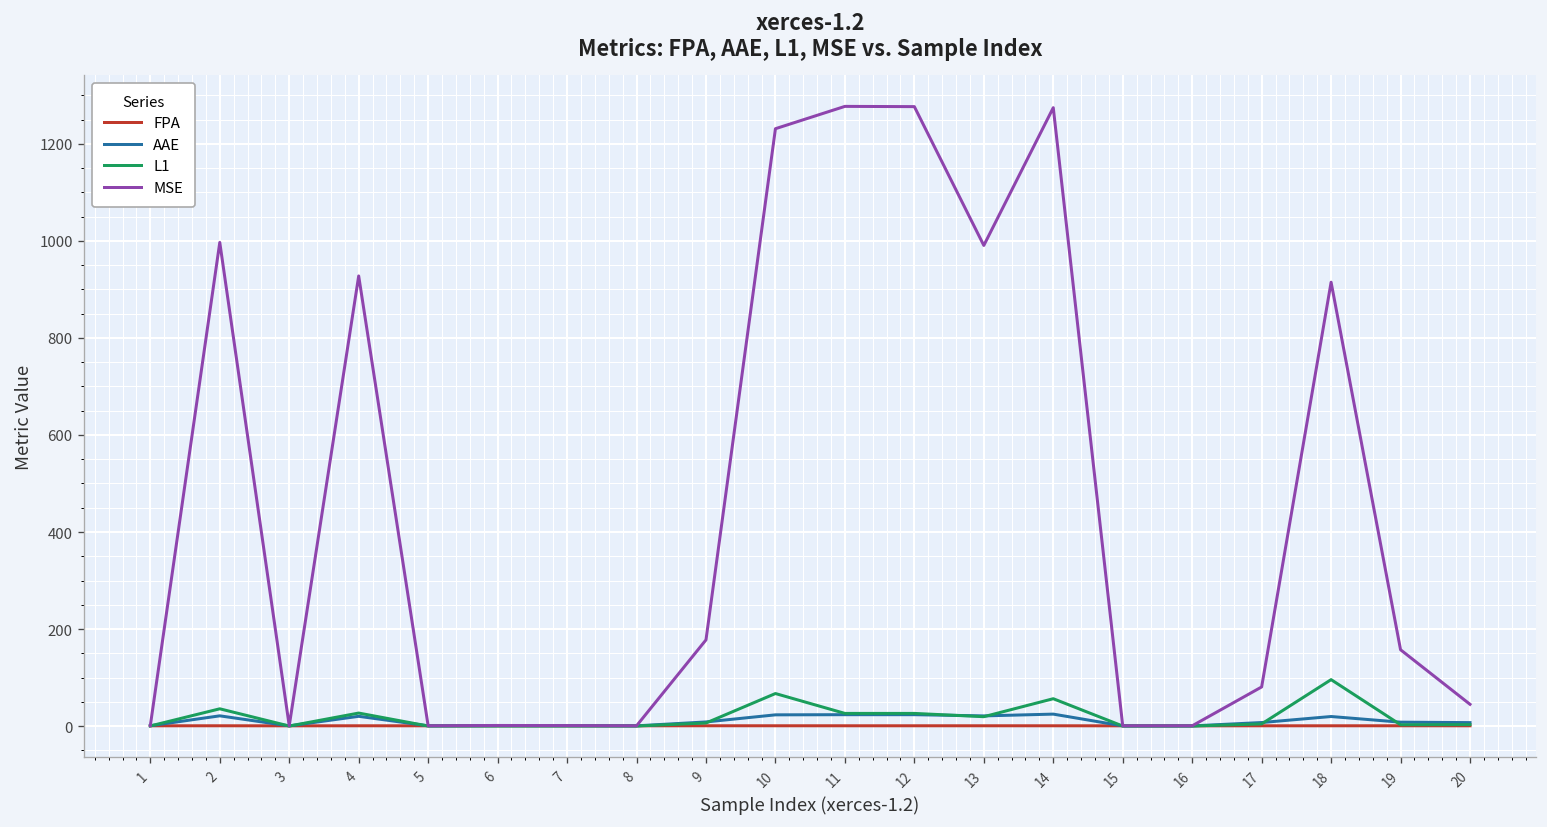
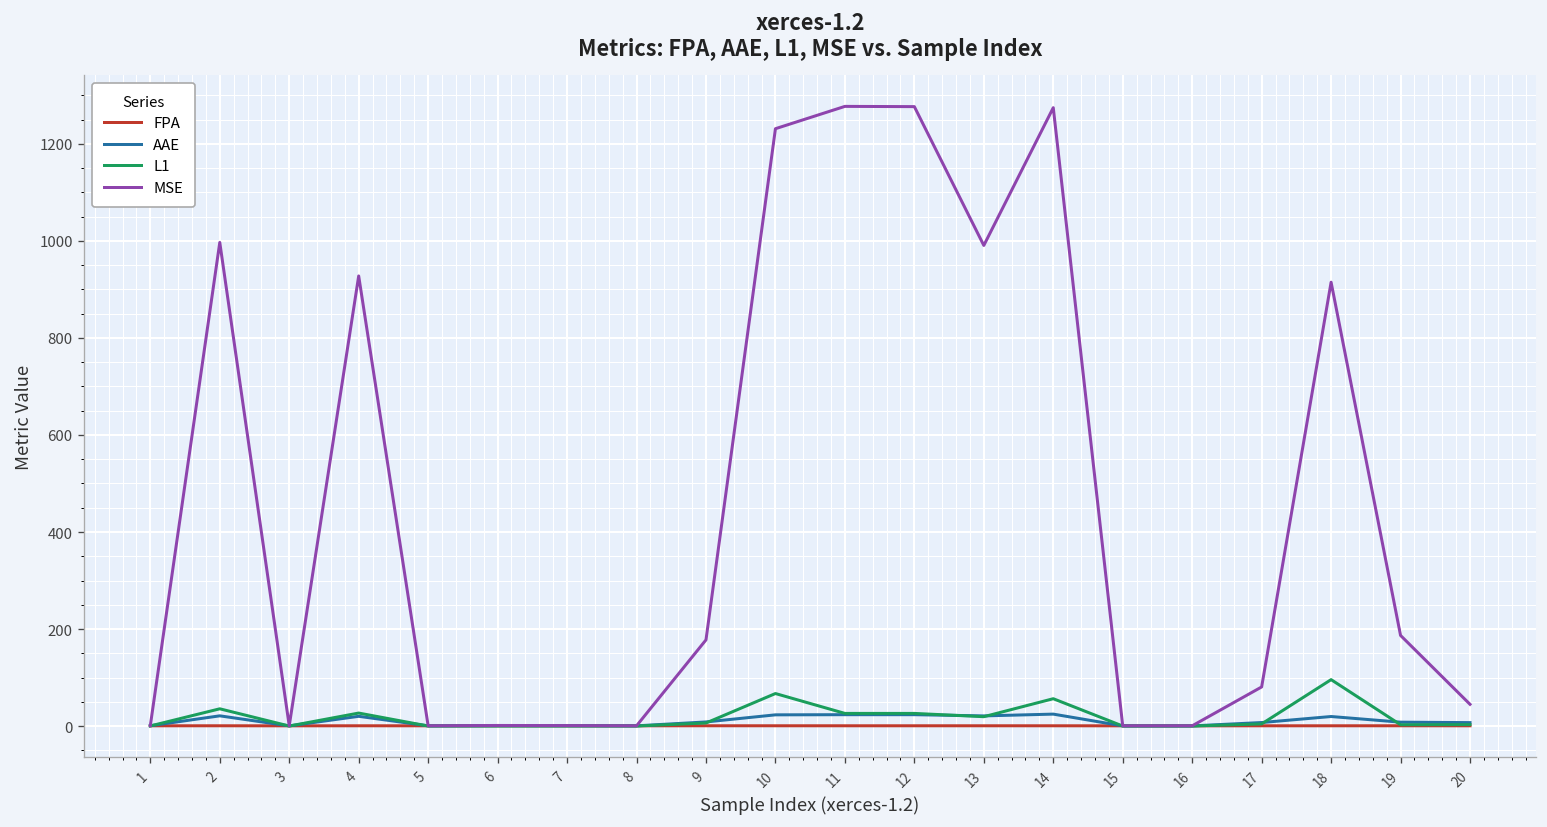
MSE, 19: 160 -> 190
